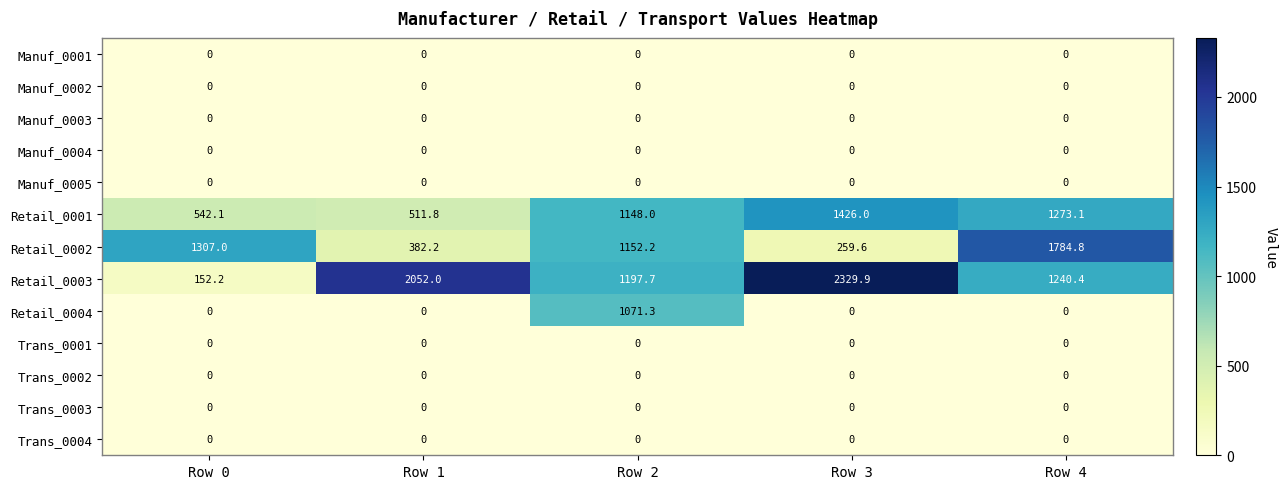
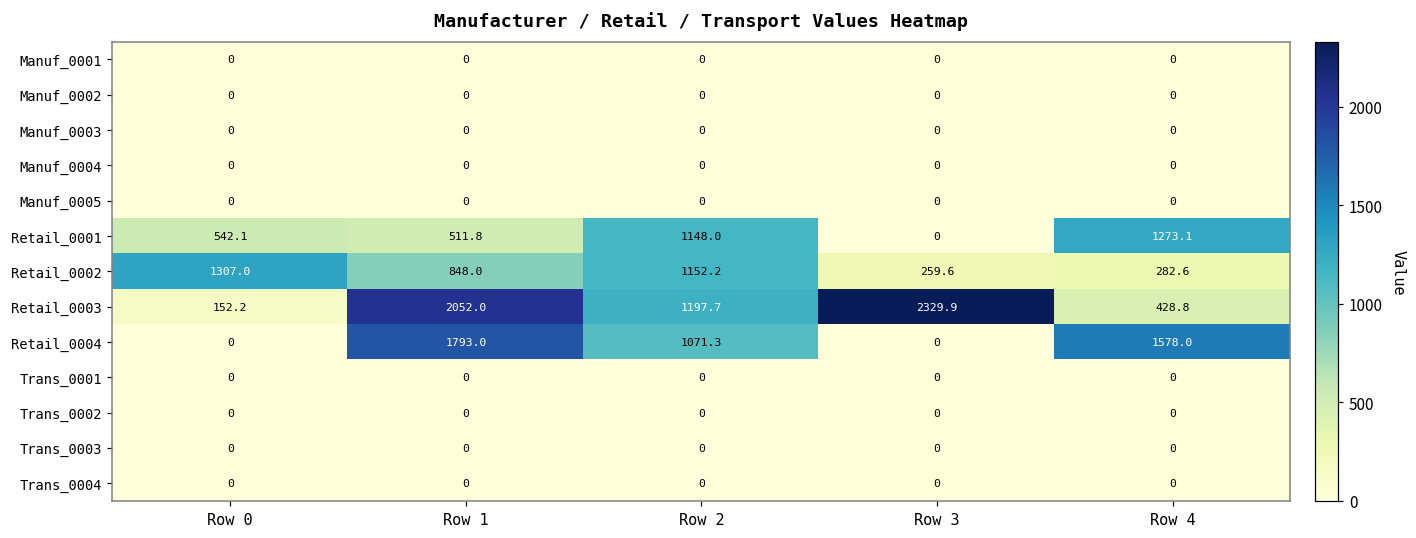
Retail_0001, Row 3: 1426.0 -> 0
Retail_0002, Row 1: 382.2 -> 848.0
Retail_0002, Row 4: 1784.8 -> 282.6
Retail_0003, Row 4: 1240.4 -> 428.8
Retail_0004, Row 1: 0 -> 1793.0
Retail_0004, Row 4: 0 -> 1578.0
